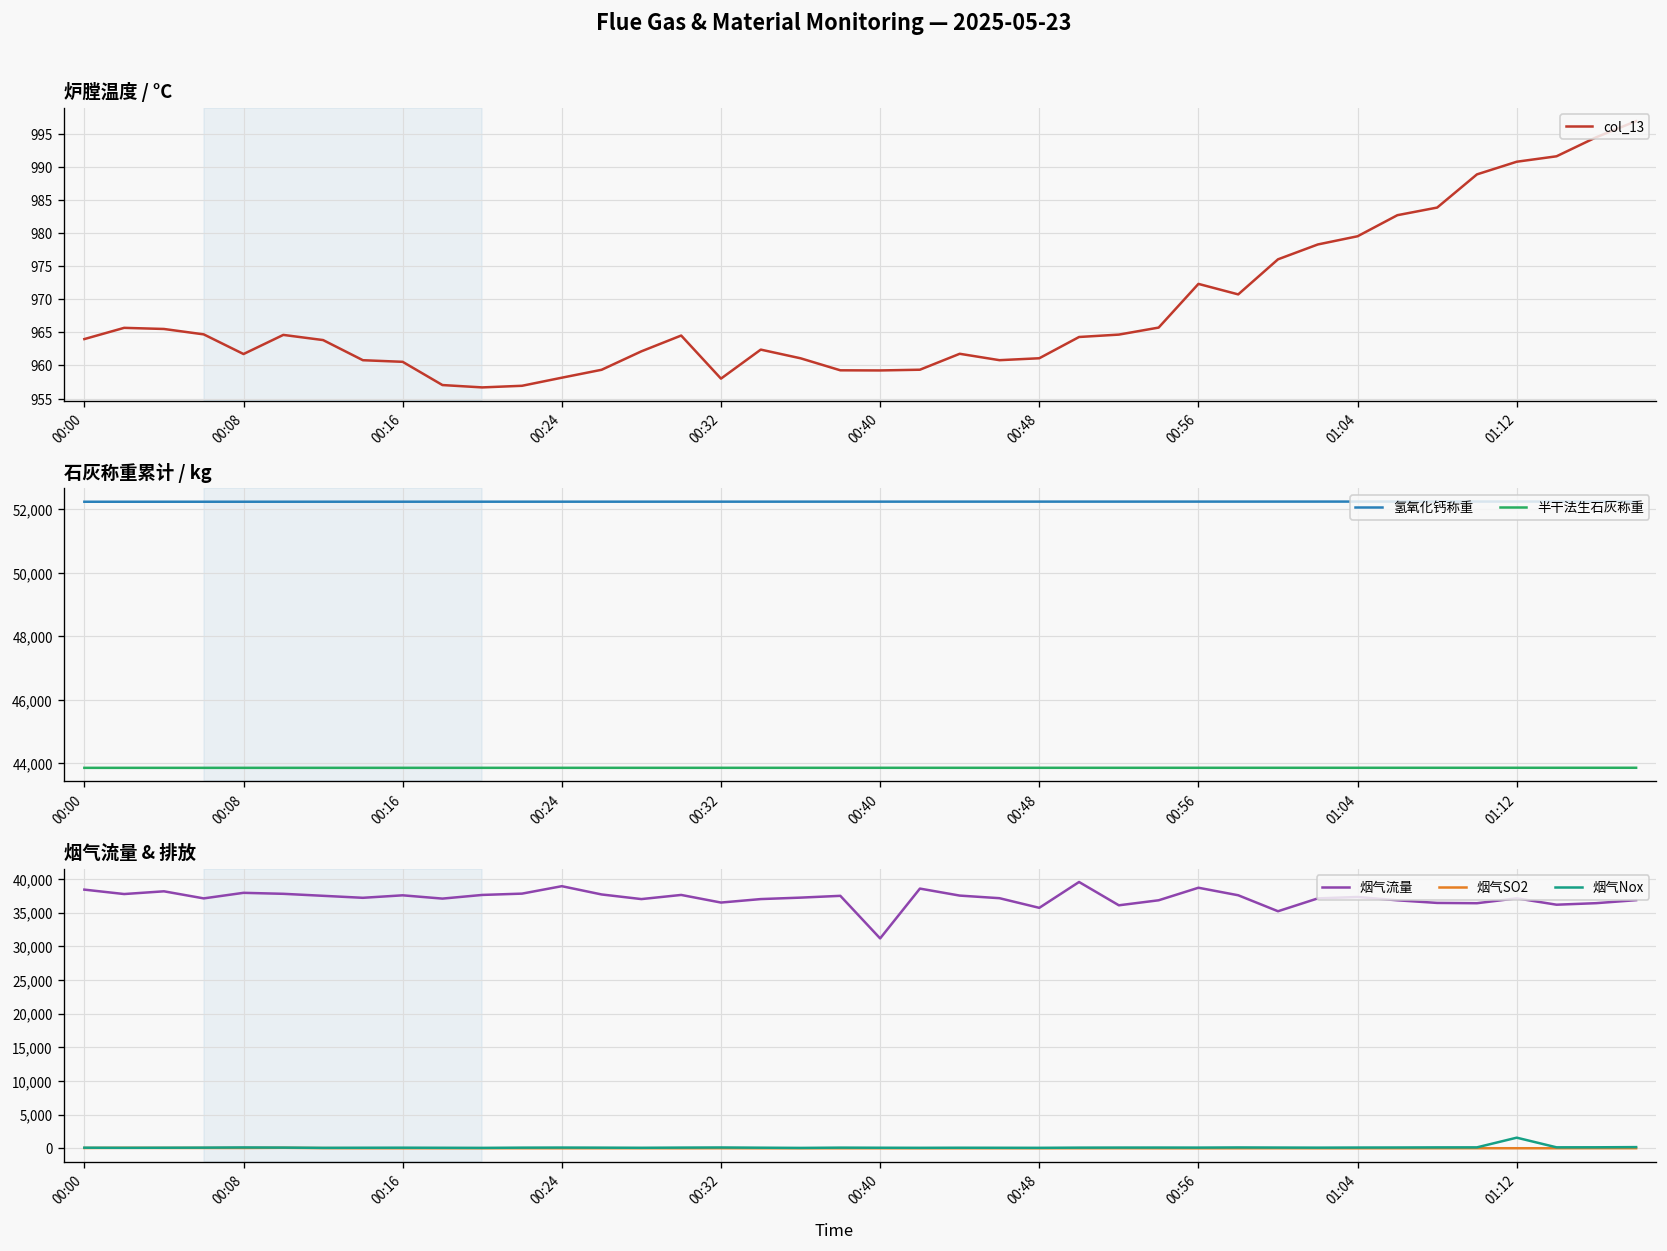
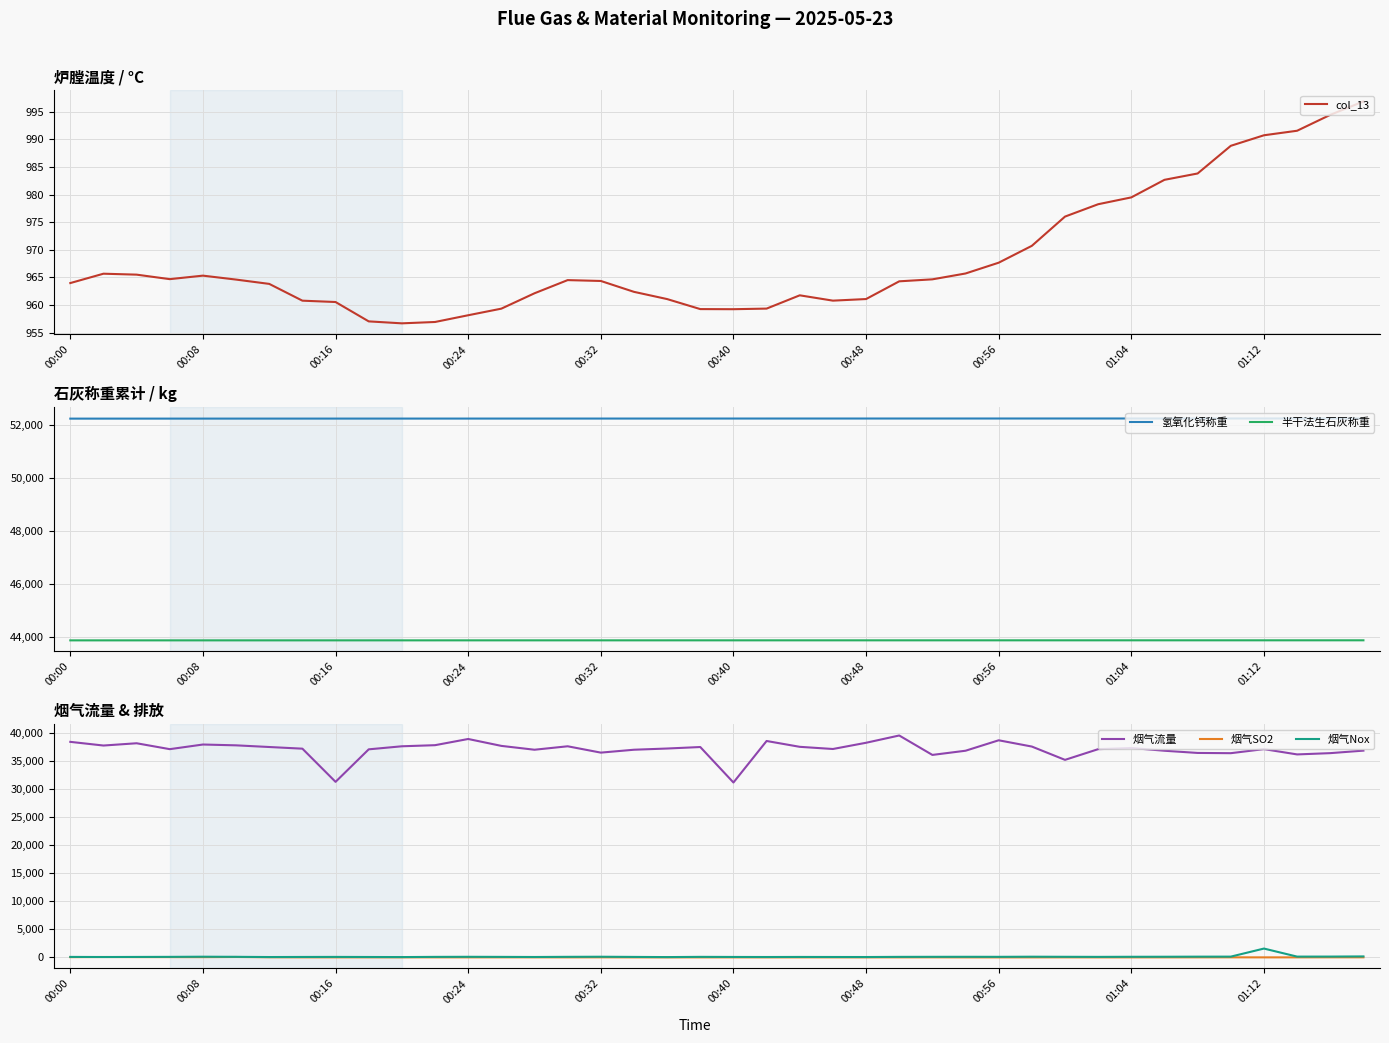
炉膛温度 / °C, 00:08: 962 -> 965
炉膛温度 / °C, 00:32: 958 -> 964
炉膛温度 / °C, 00:56: 972 -> 968
烟气流量 & 排放, 烟气流量, 00:16: 38,000 -> 31,000
烟气流量 & 排放, 烟气流量, 00:48: 36,000 -> 38,000
